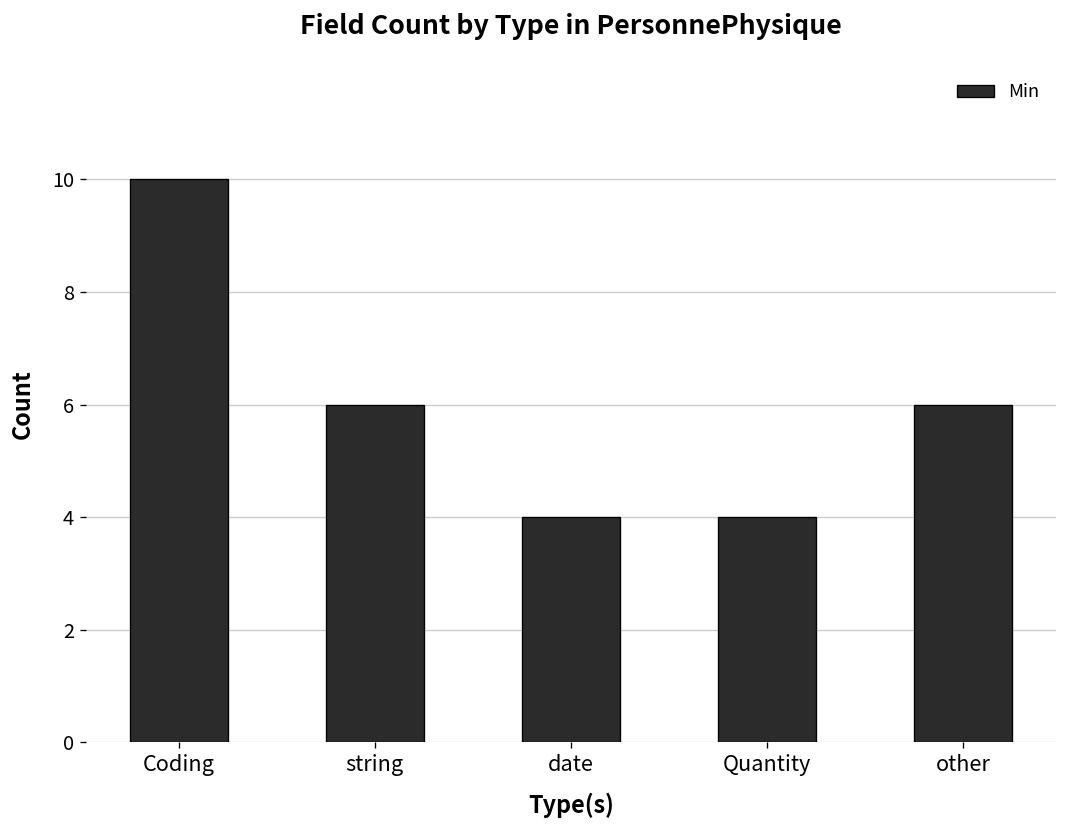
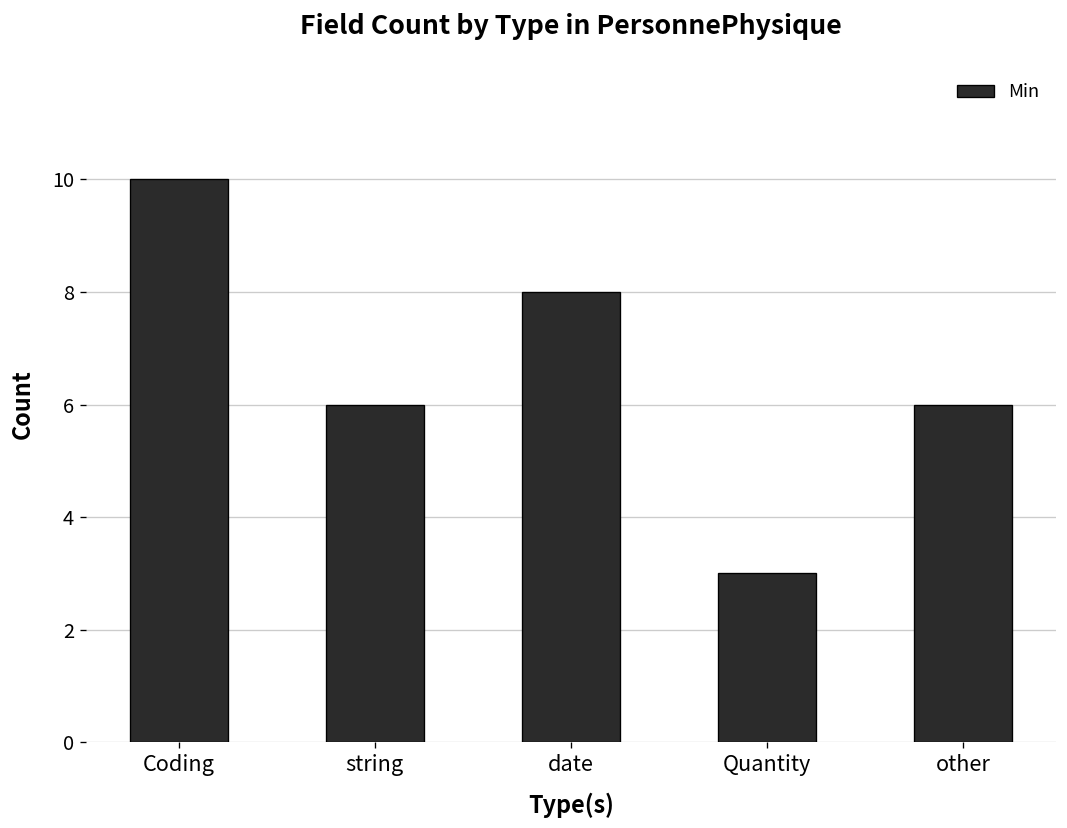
date: 4 -> 8
Quantity: 4 -> 3
